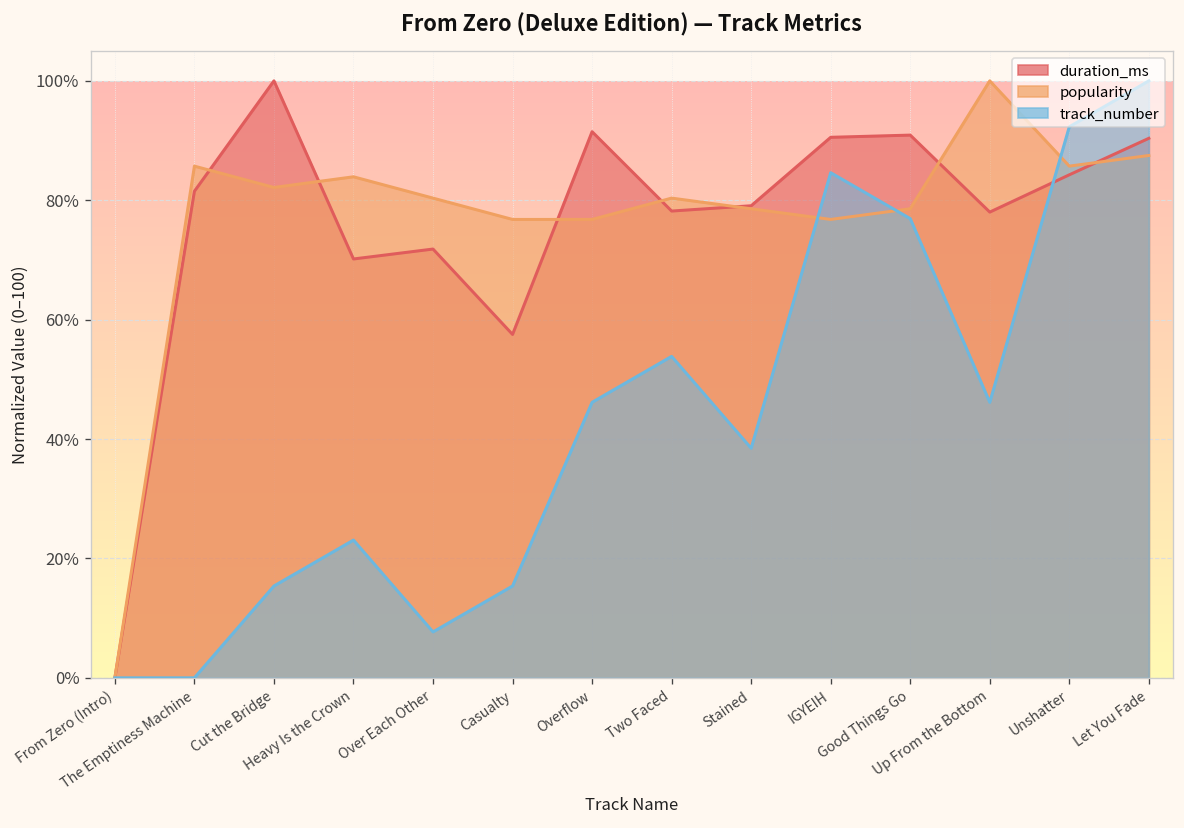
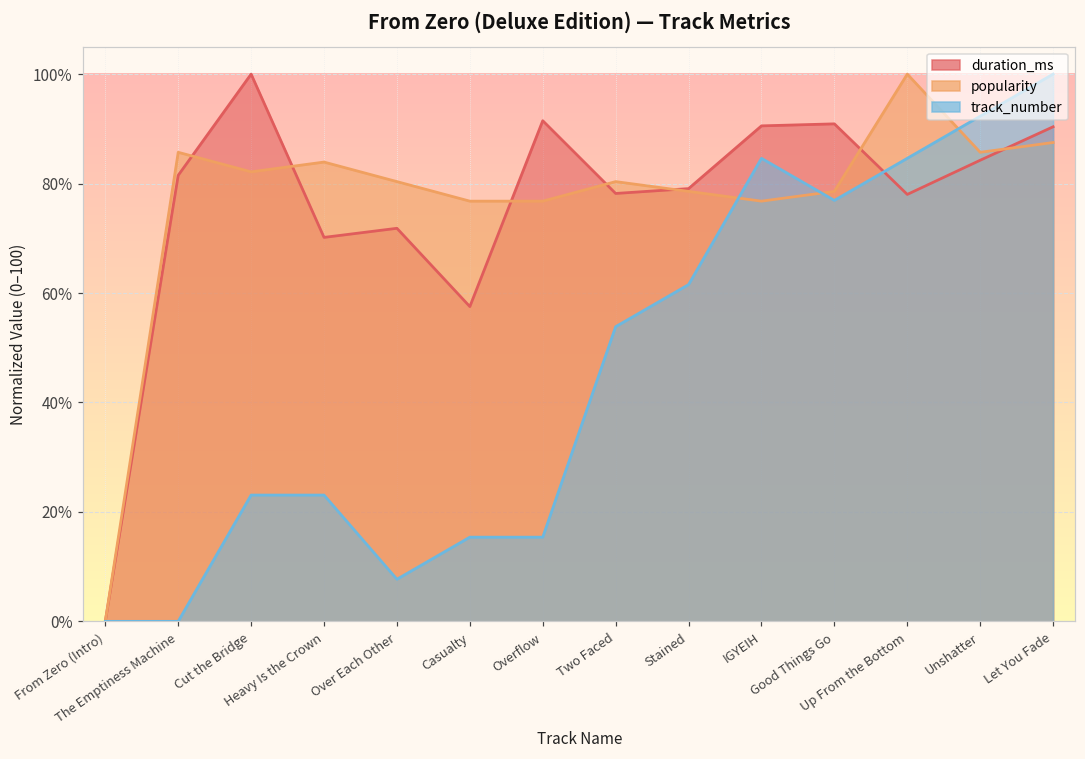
track_number, Cut the Bridge: 15% -> 23%
track_number, Overflow: 46% -> 15%
track_number, Stained: 38% -> 62%
track_number, Up From the Bottom: 46% -> 85%
